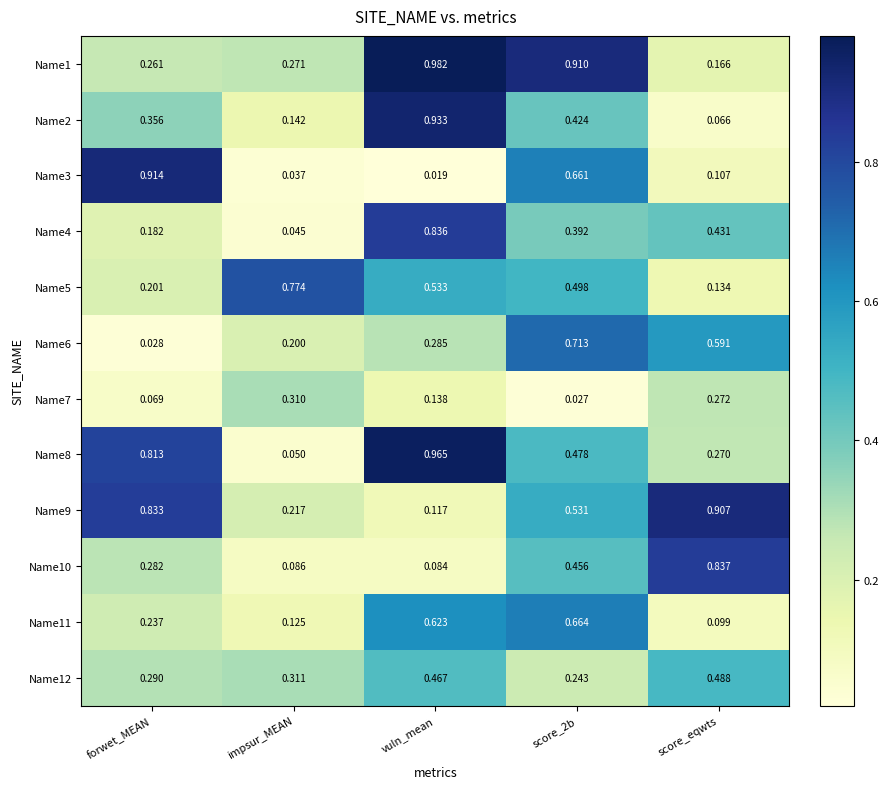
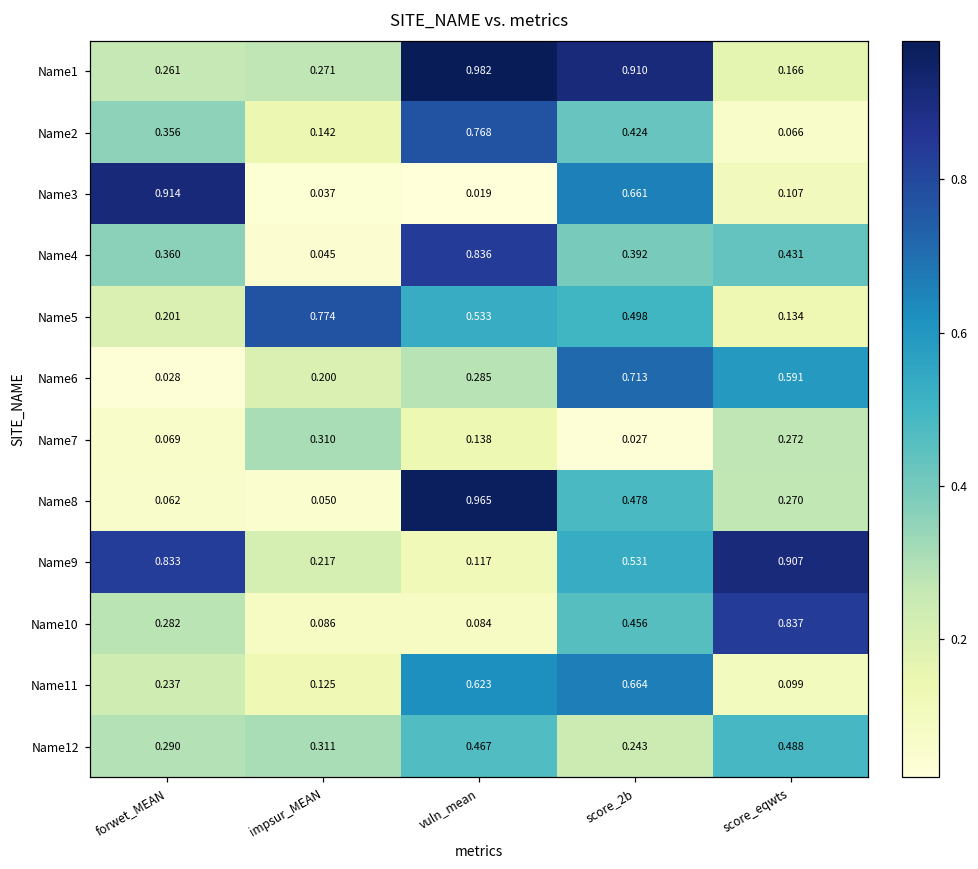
Name2, vuln_mean: 0.933 -> 0.768
Name4, forwet_MEAN: 0.182 -> 0.360
Name8, forwet_MEAN: 0.813 -> 0.062
